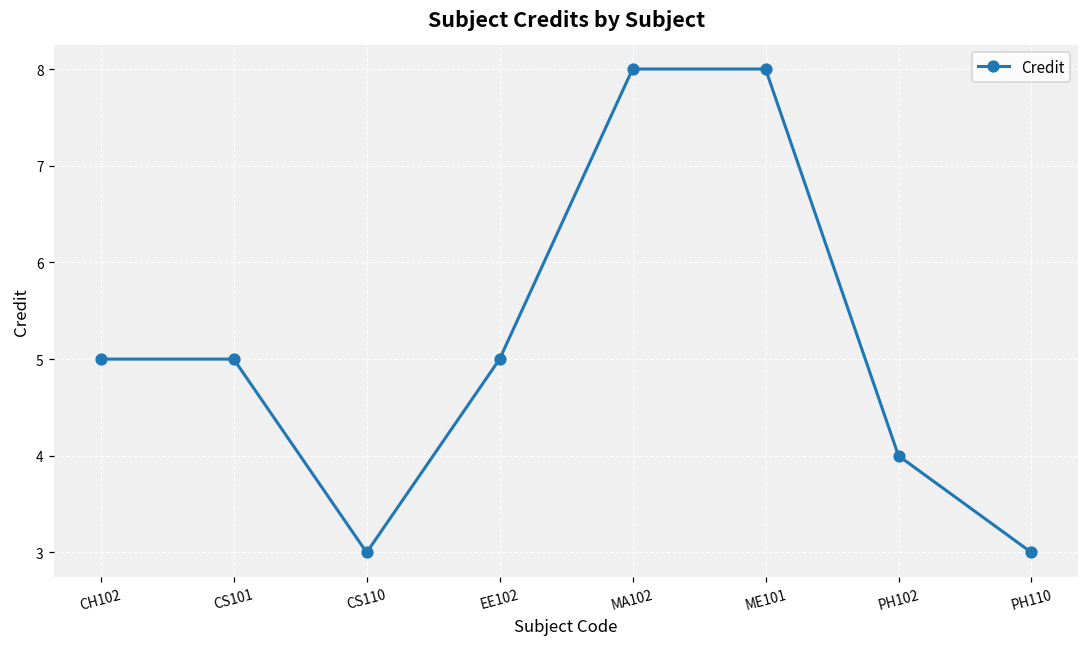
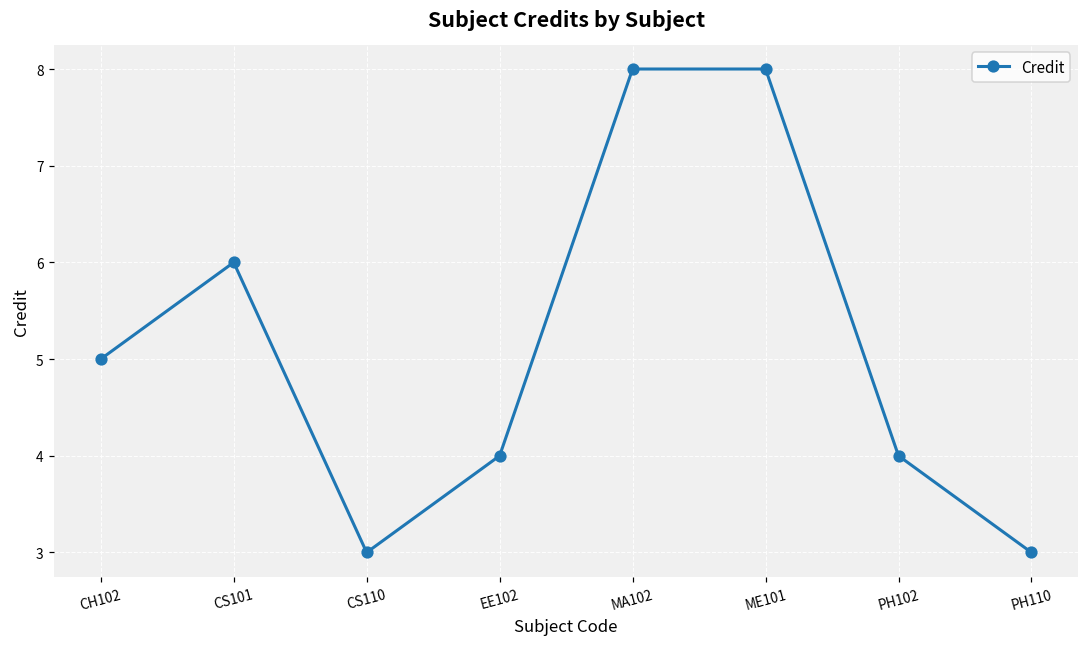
CS101: 5 -> 6
EE102: 5 -> 4
